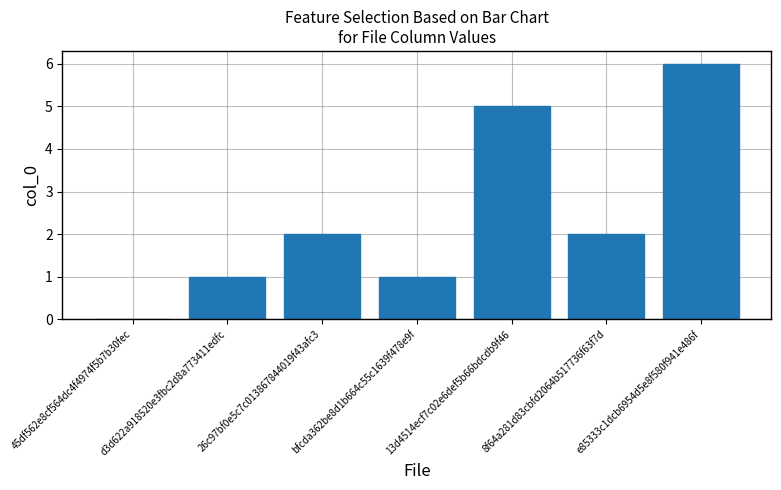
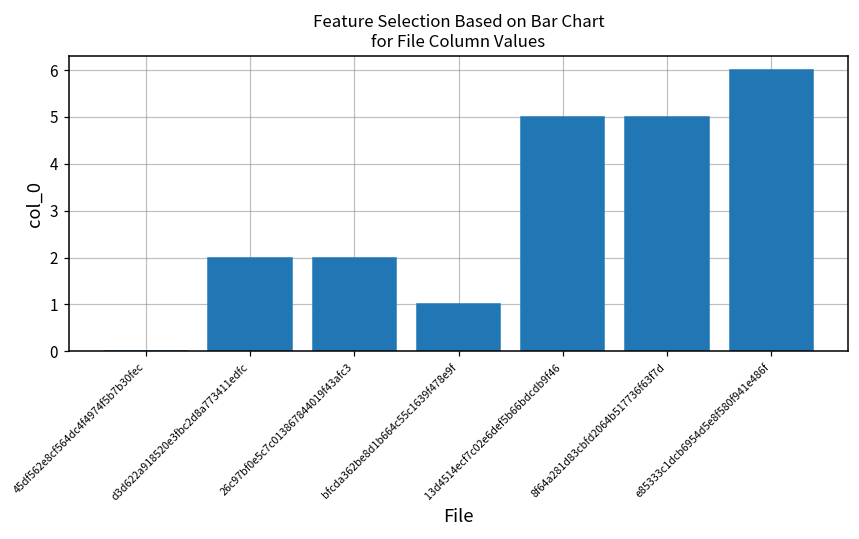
d3d622a918520e3fbc2d8a773411edfc: 1 -> 2
8f64a281d83cbfd2064b517736f63f7d: 2 -> 5
